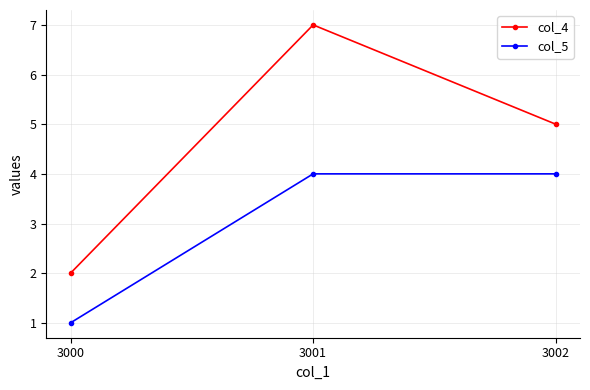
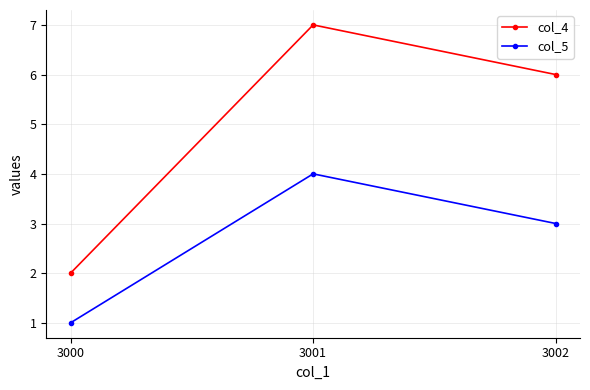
col_4, 3002: 5 -> 6
col_5, 3002: 4 -> 3
